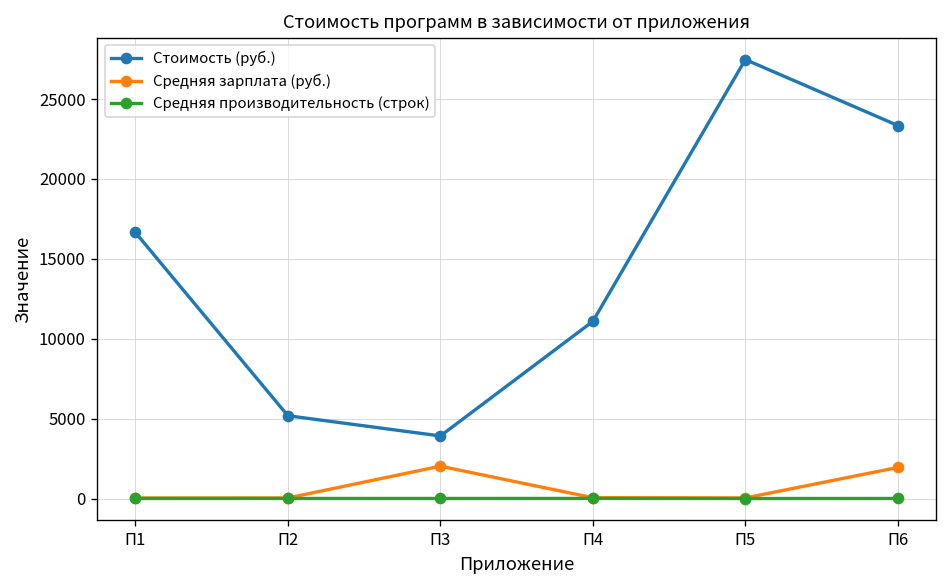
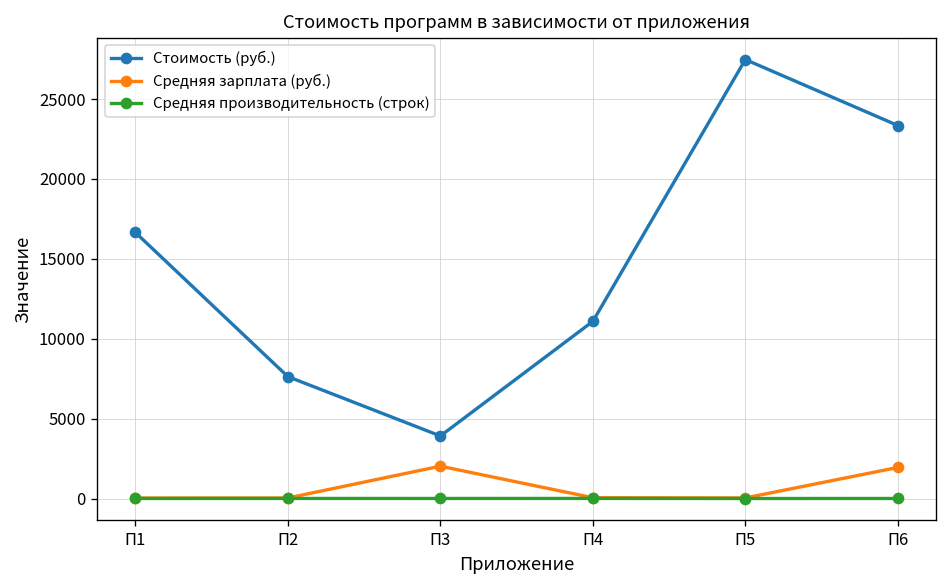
Стоимость (руб.), П2: 5200 -> 7600
